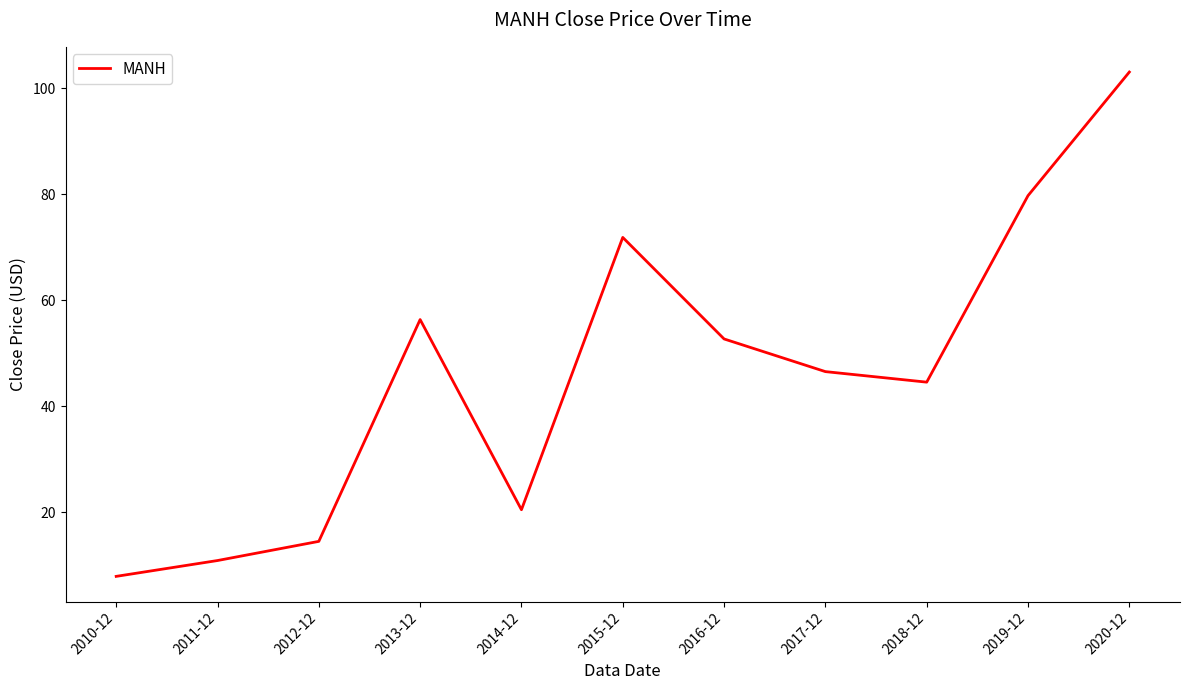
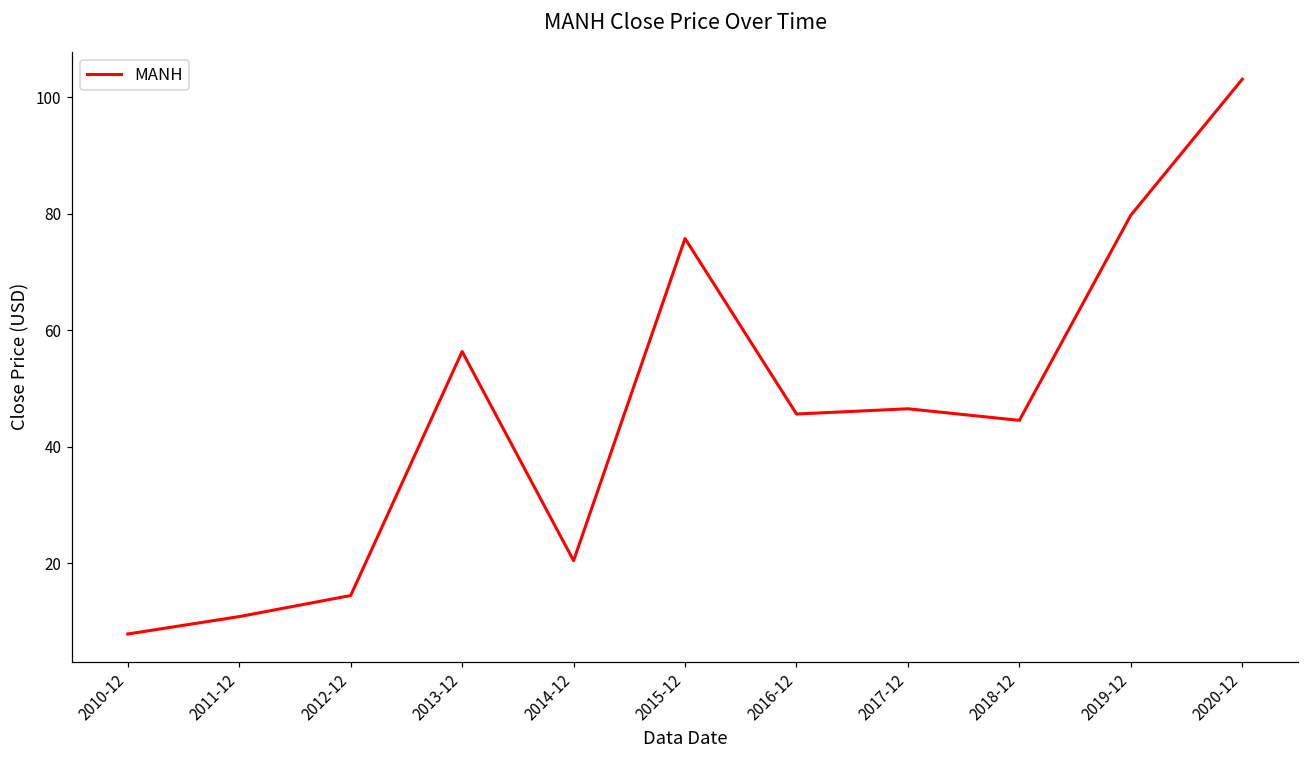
2015-12: 72 -> 76
2016-12: 53 -> 46
